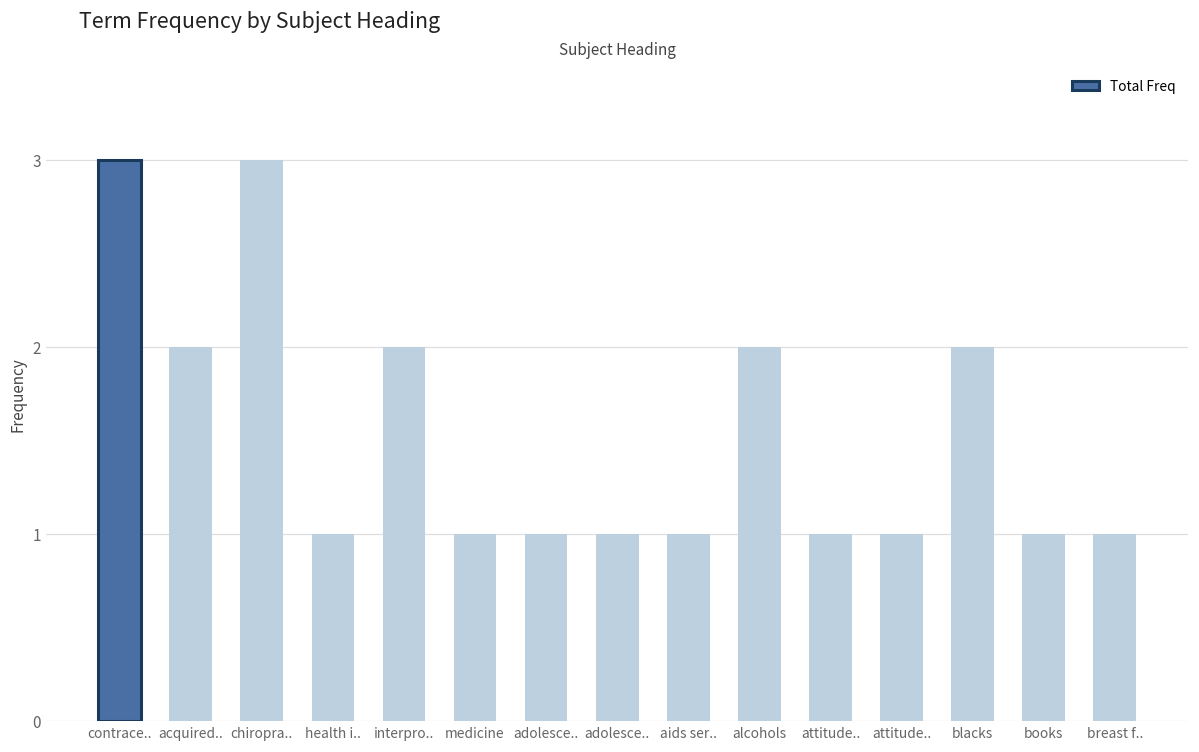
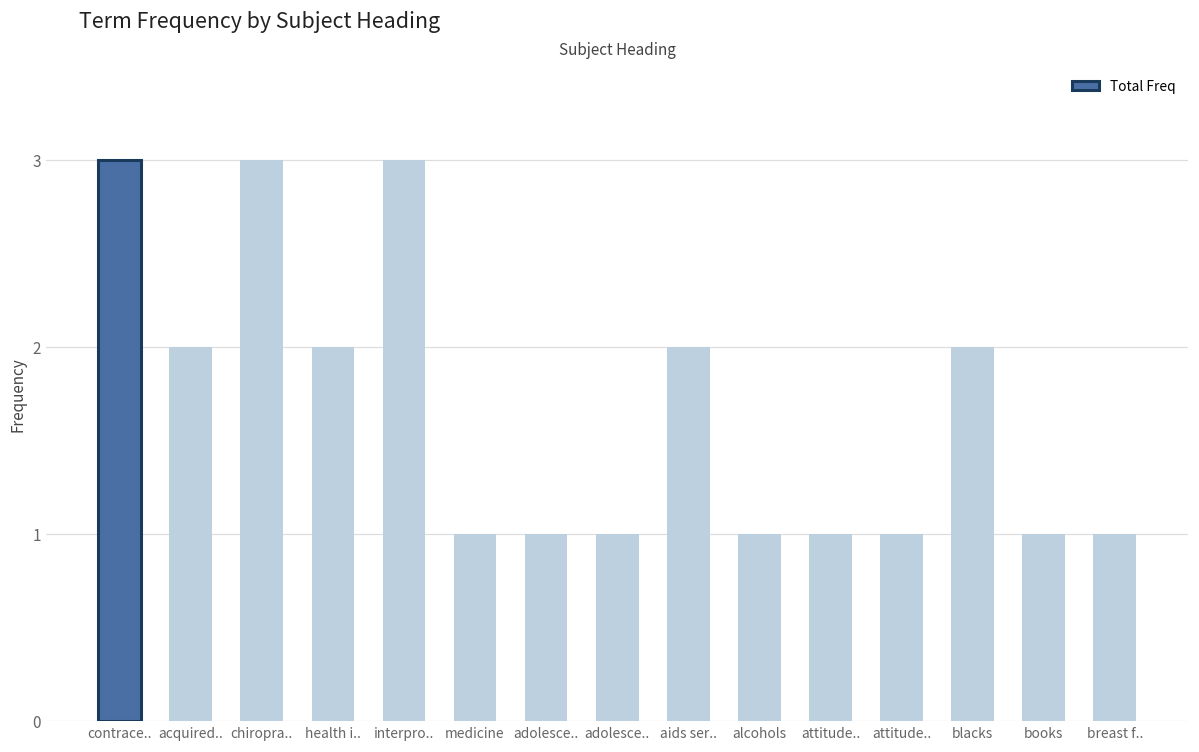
health i..: 1 -> 2
interpro..: 2 -> 3
aids ser..: 1 -> 2
alcohols: 2 -> 1
